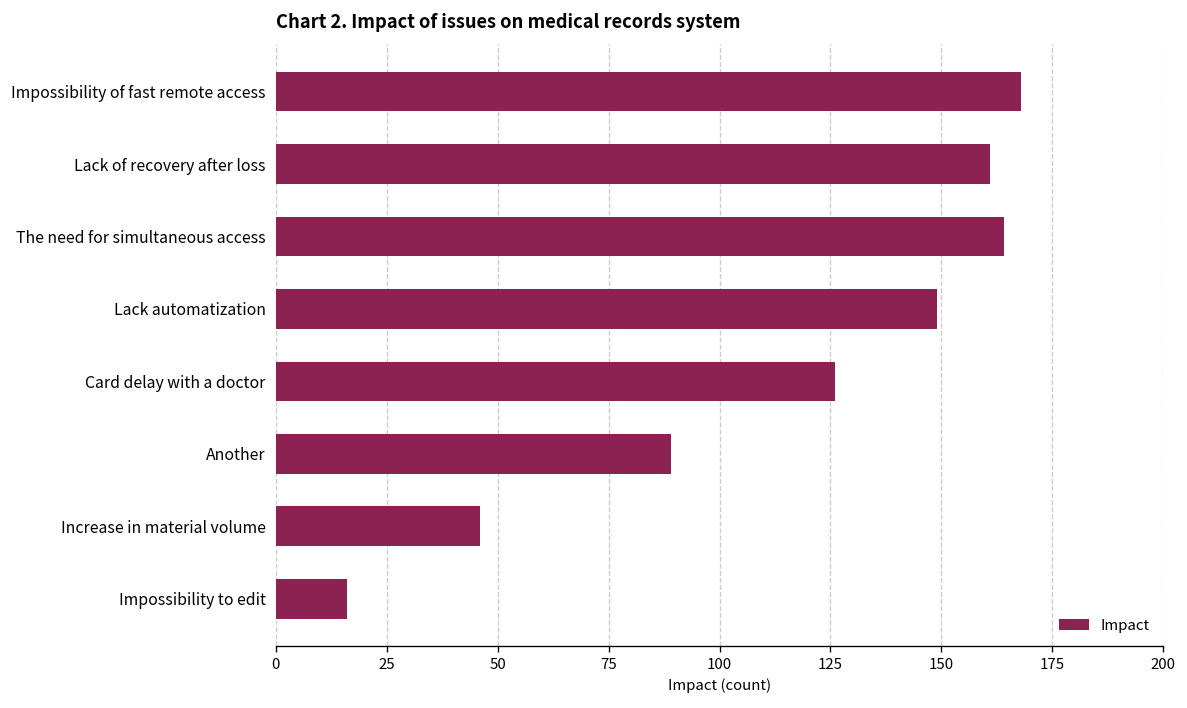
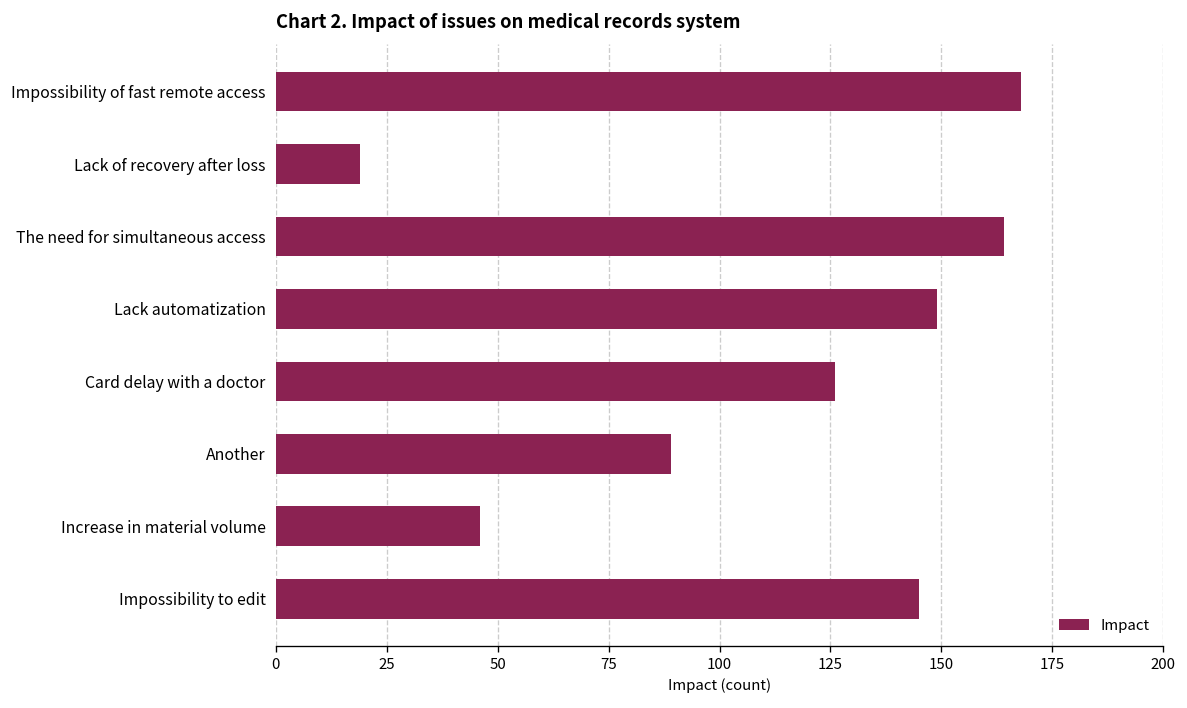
Lack of recovery after loss: 161 -> 19
Impossibility to edit: 16 -> 145
